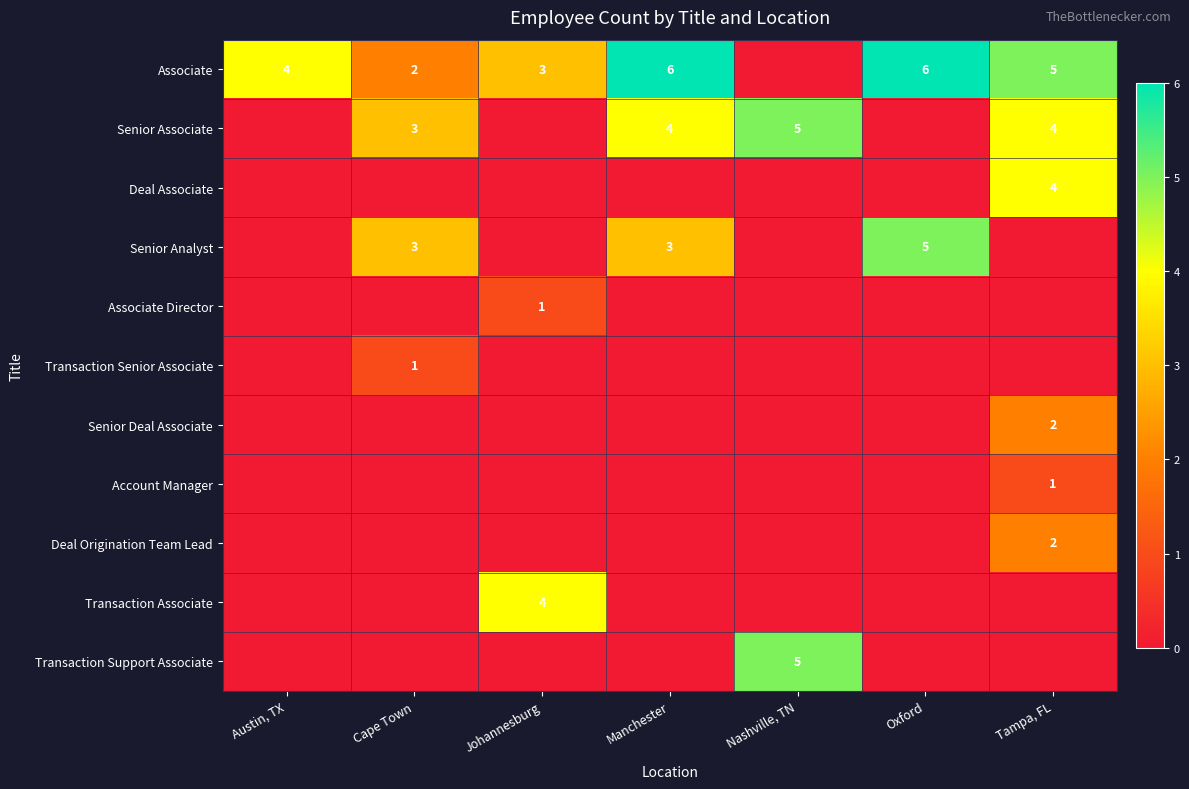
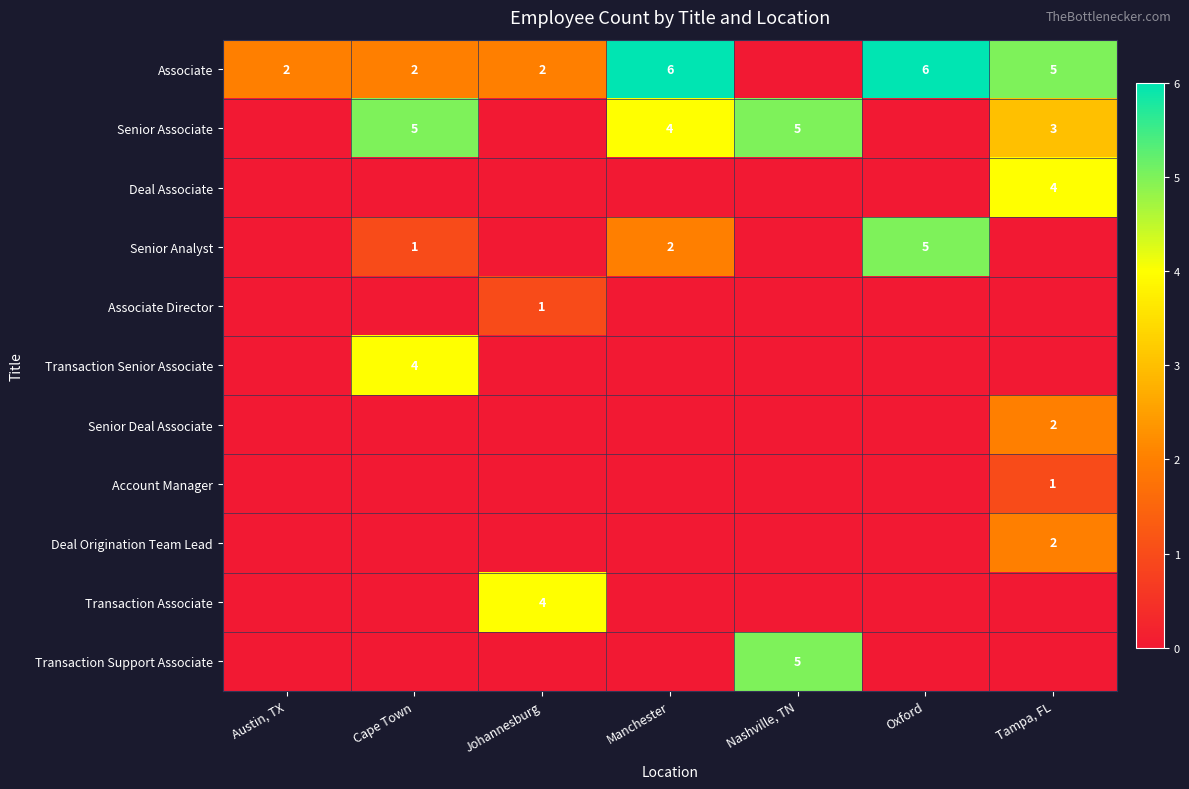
Associate, Austin, TX: 4 -> 2
Associate, Johannesburg: 3 -> 2
Senior Associate, Cape Town: 3 -> 5
Senior Associate, Tampa, FL: 4 -> 3
Senior Analyst, Cape Town: 3 -> 1
Senior Analyst, Manchester: 3 -> 2
Transaction Senior Associate, Cape Town: 1 -> 4
